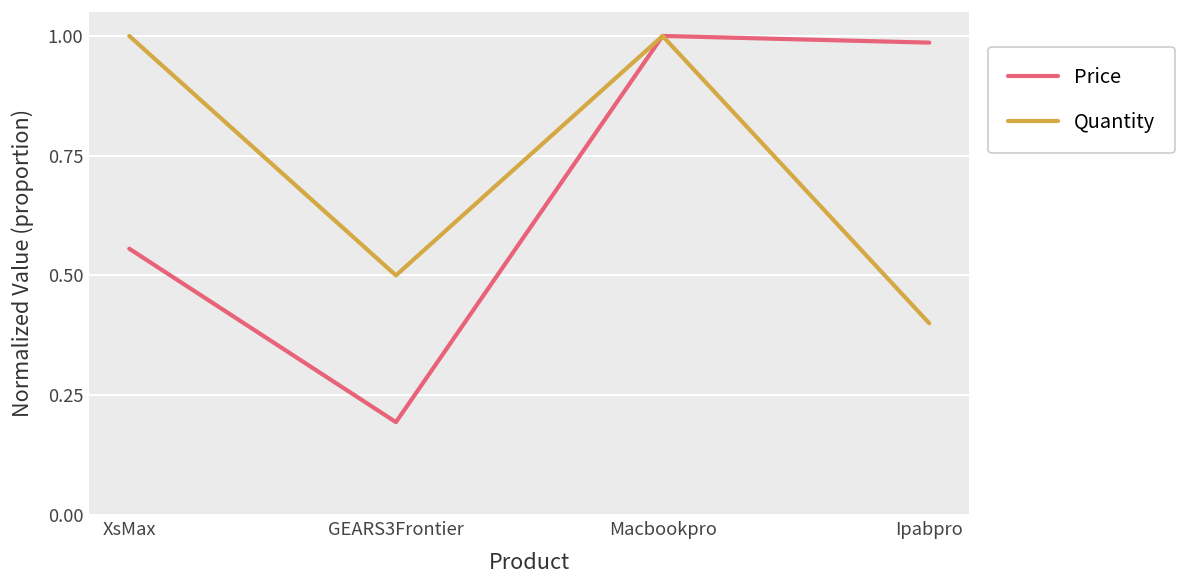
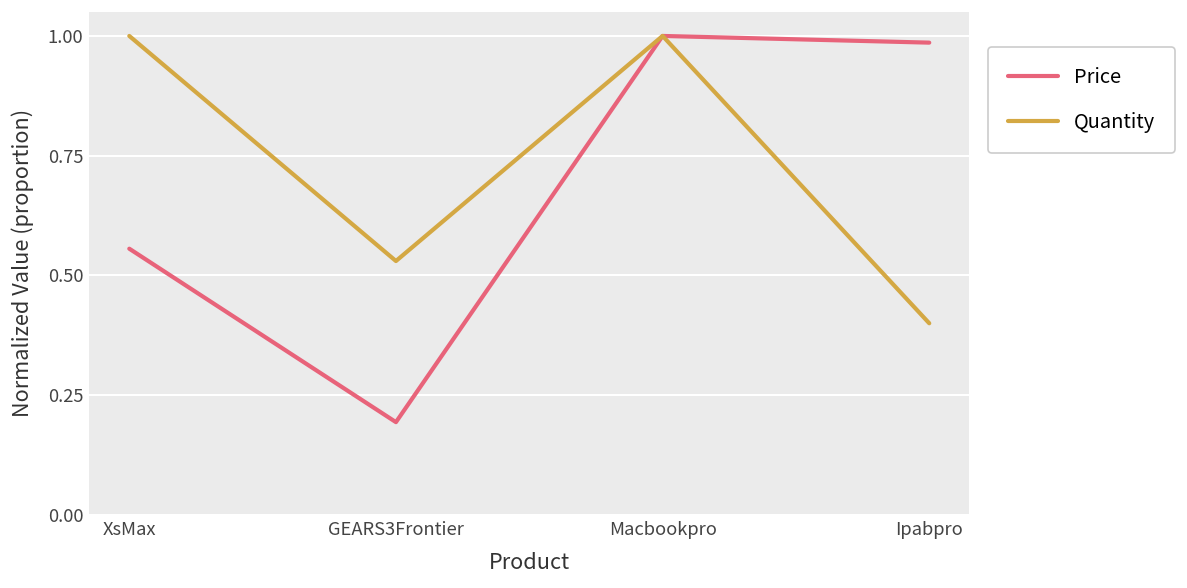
Quantity, GEARS3Frontier: 0.50 -> 0.53
